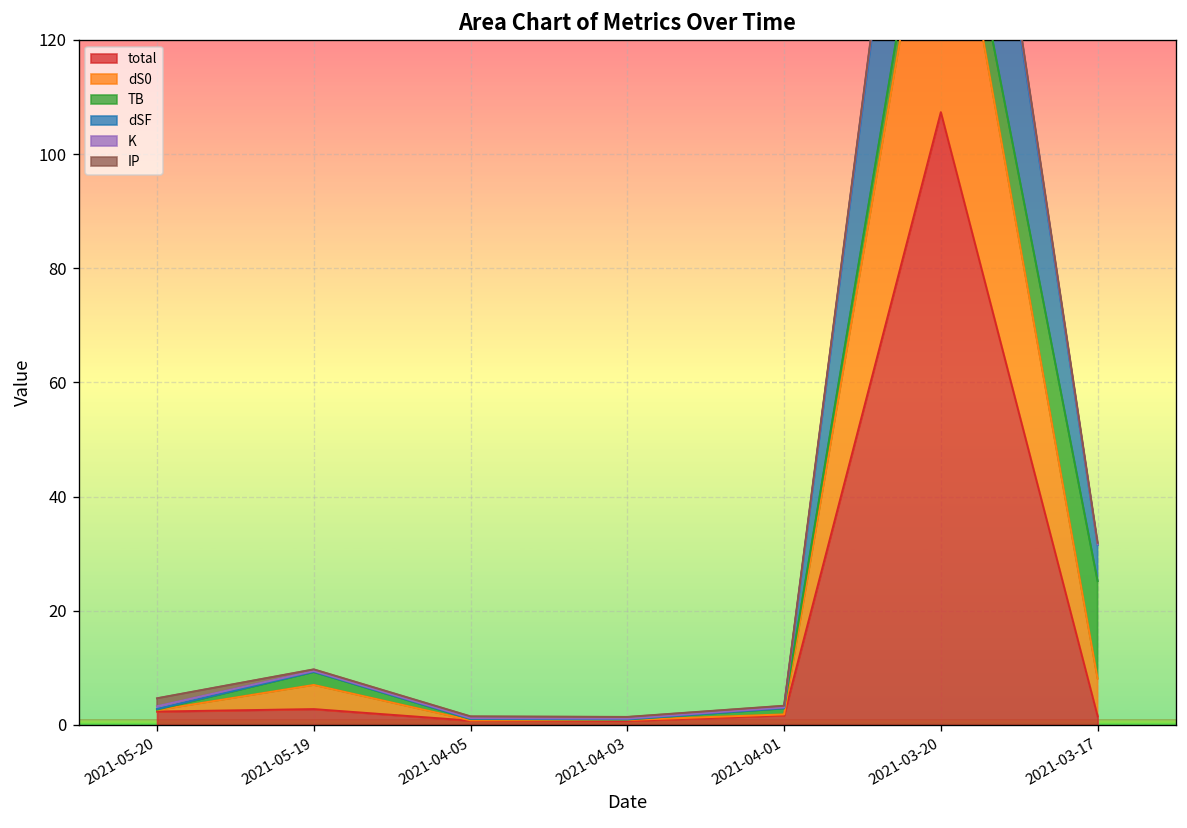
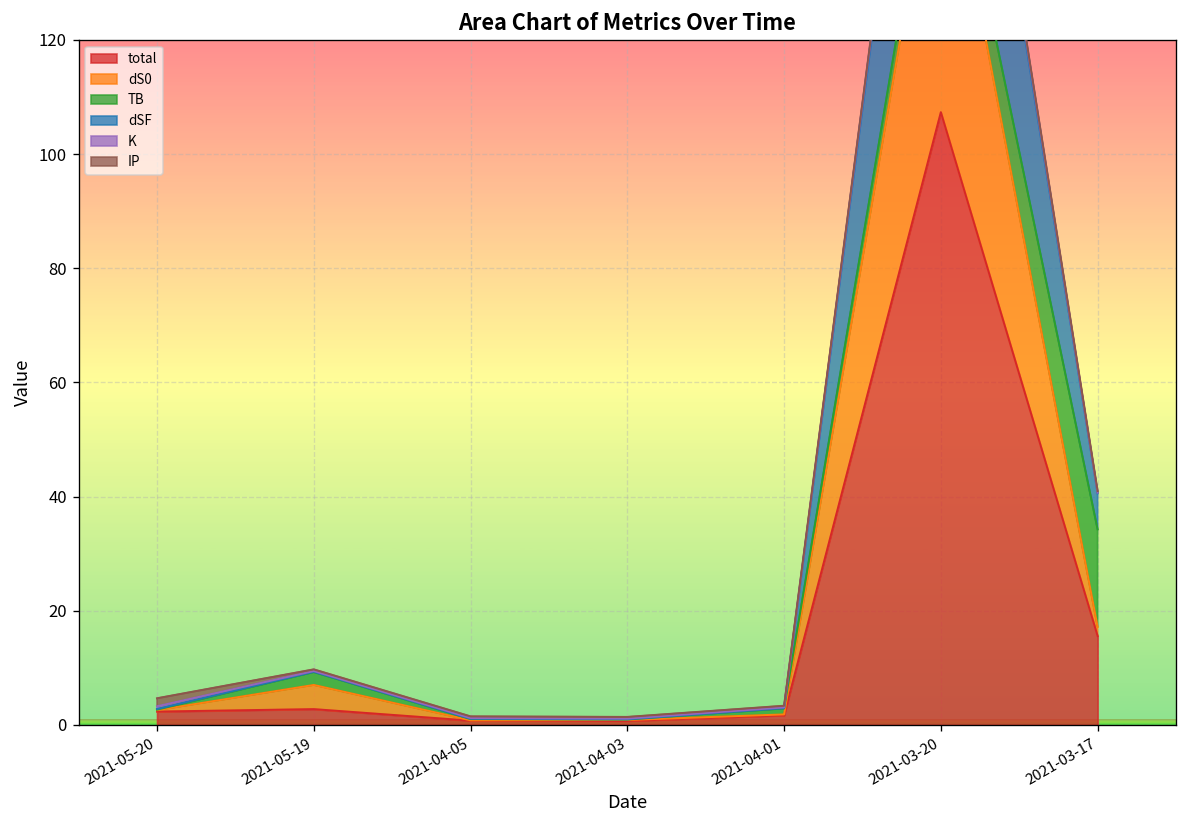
total, 2021-03-17: 2 -> 16
dS0, 2021-03-17: 7 -> 2
